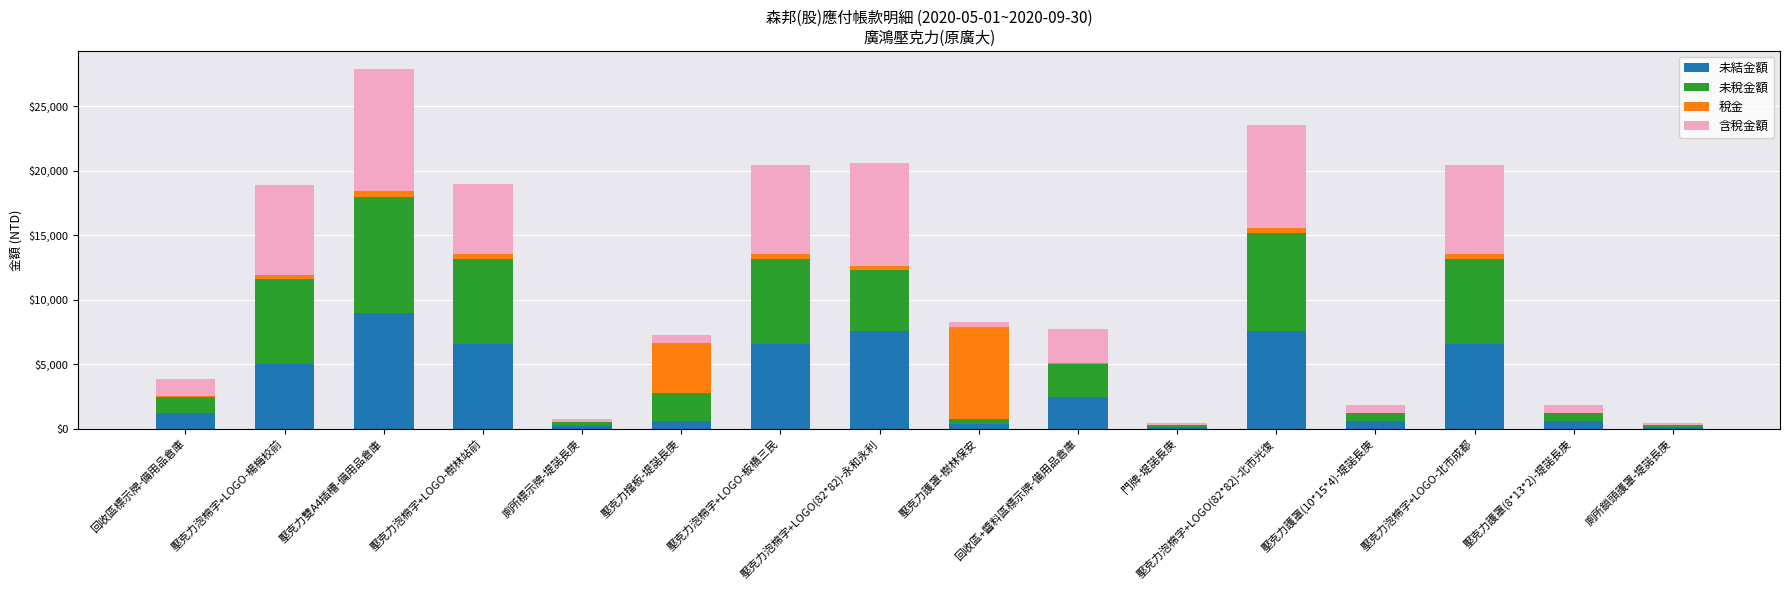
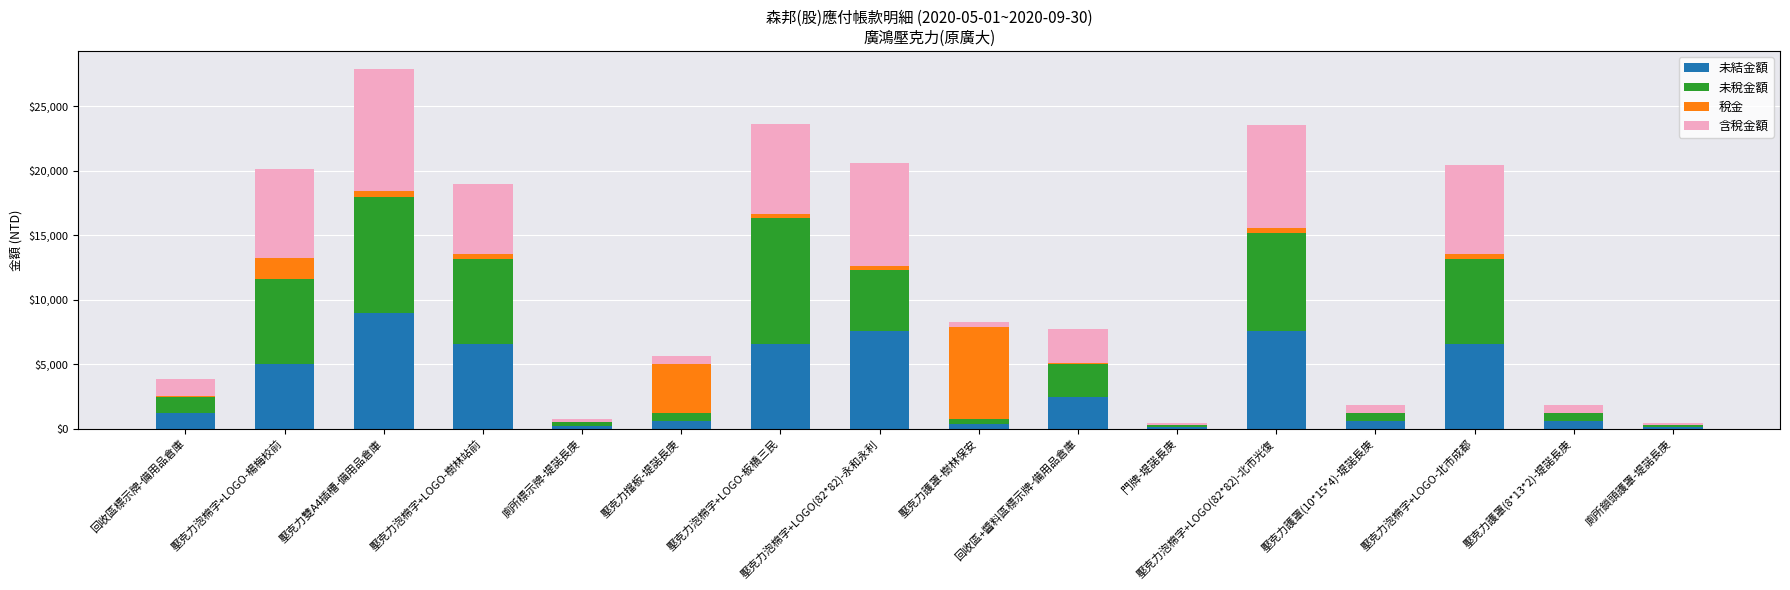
稅金, 壓克力泡棉字+LOGO-楊梅校前: $300 -> $1,600
未稅金額, 壓克力擋板-堤諾長庚: $2,200 -> $600
未稅金額, 壓克力泡棉字+LOGO-板橋三民: $6,600 -> $9,700
